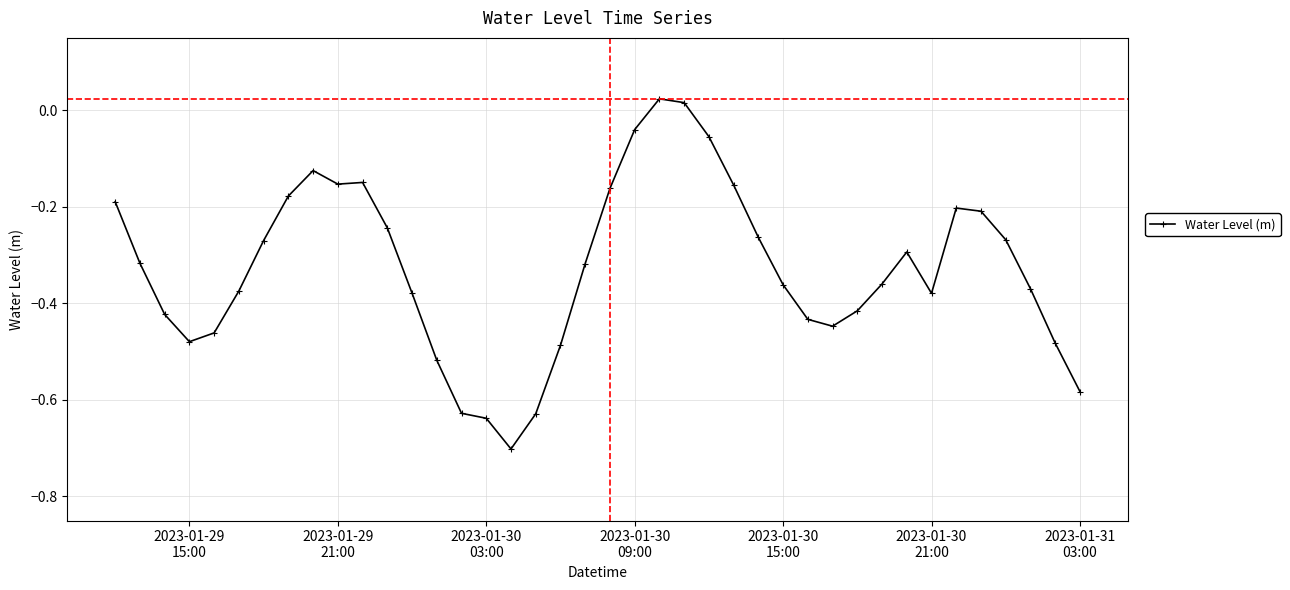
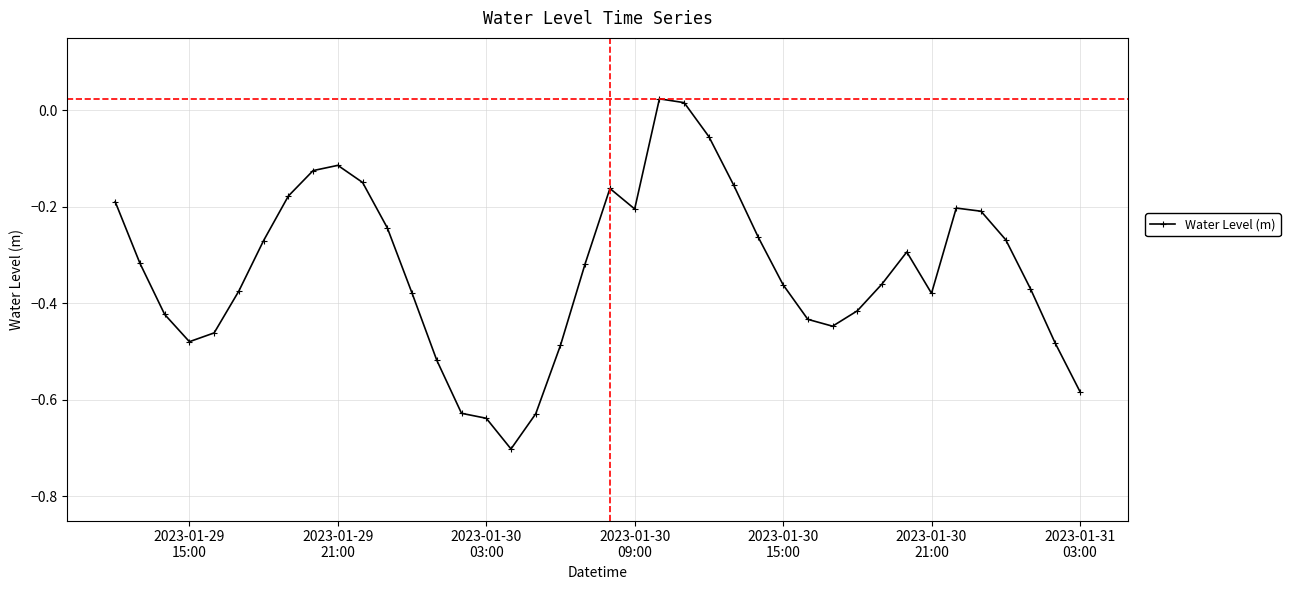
2023-01-29 21:00: -0.15 -> -0.11
2023-01-30 09:00: -0.04 -> -0.20
